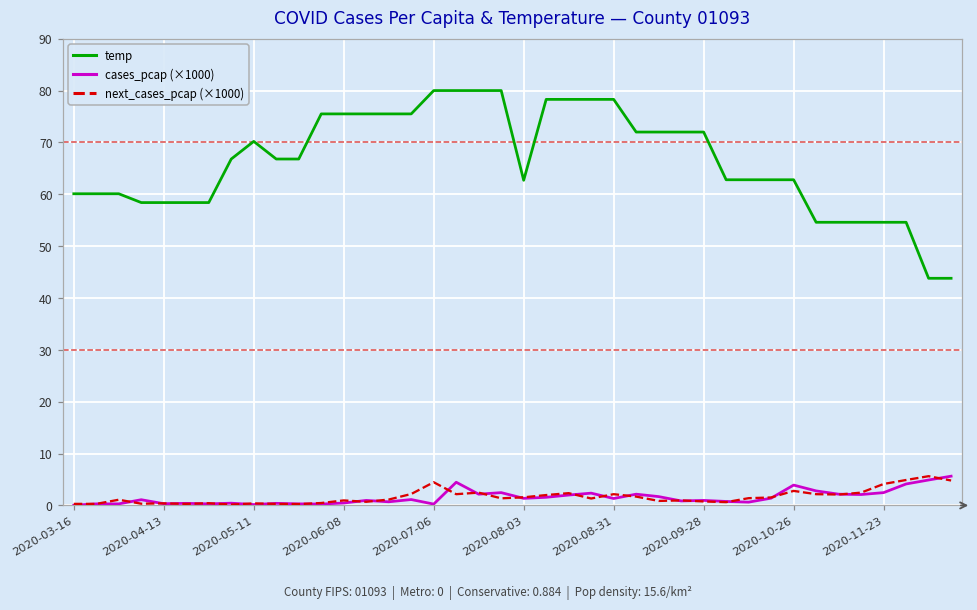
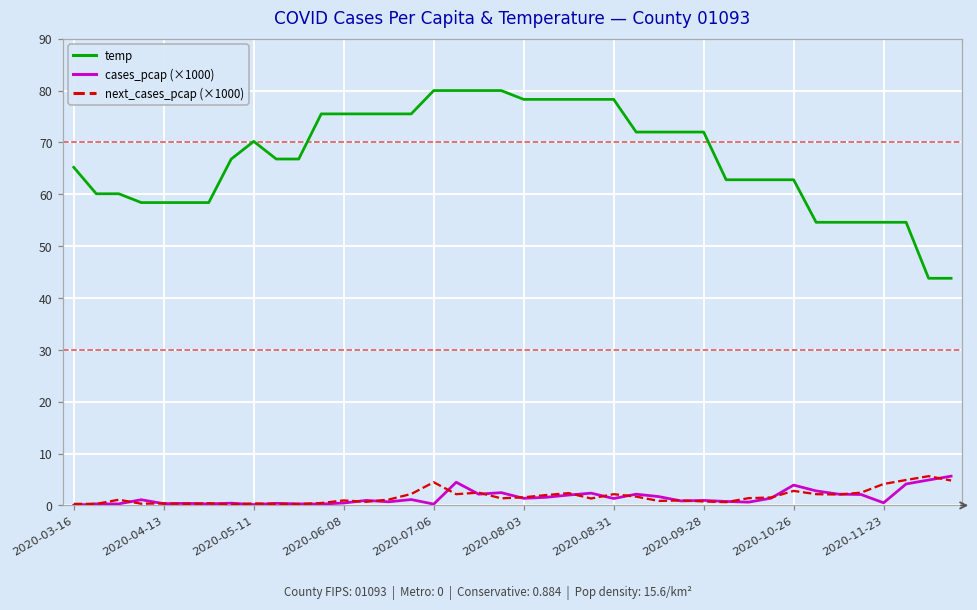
temp, 2020-03-16: 60 -> 65
temp, 2020-08-03: 63 -> 78
cases_pcap (×1000), 2020-11-23: 2 -> 1
